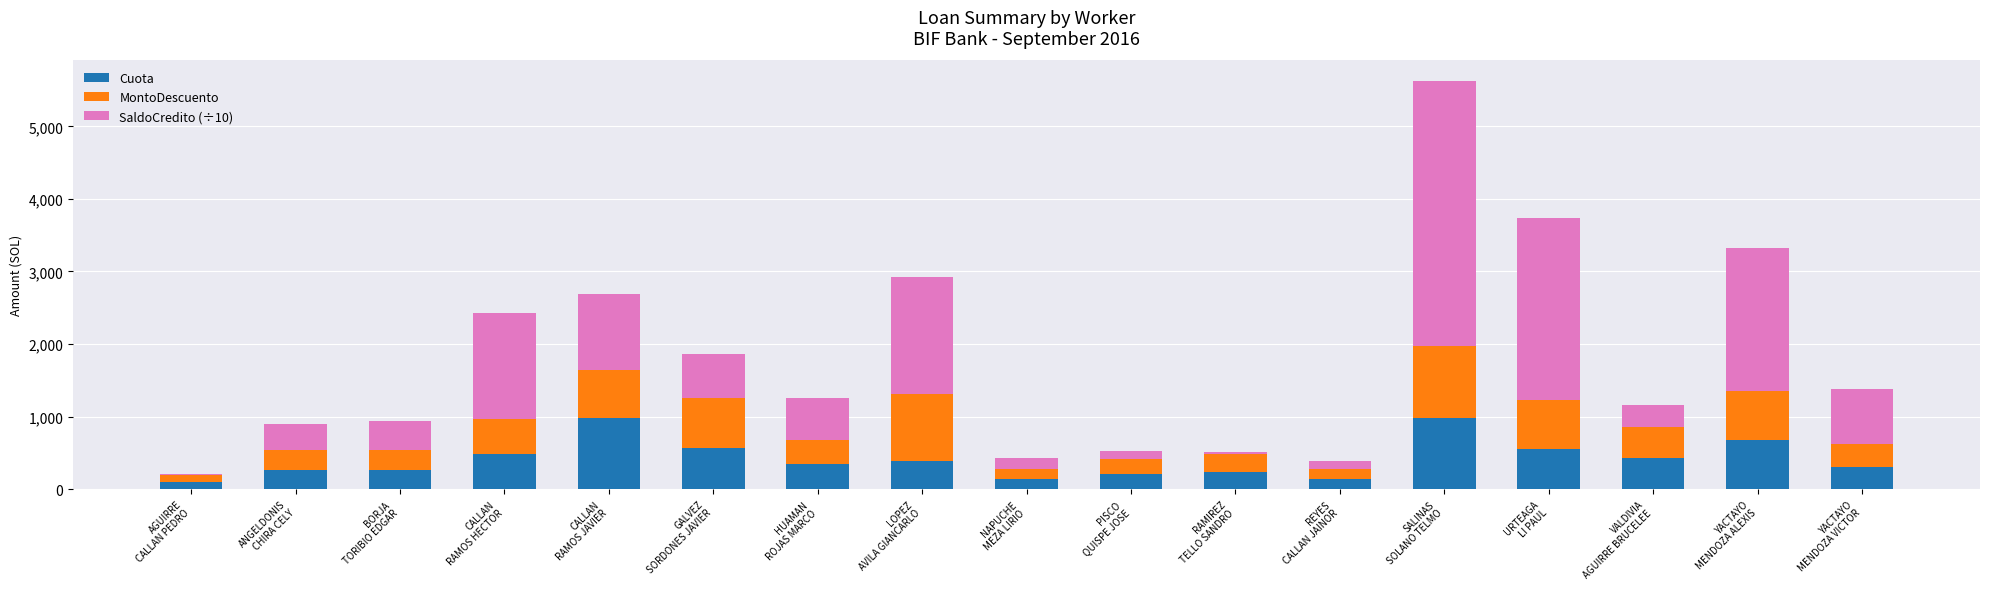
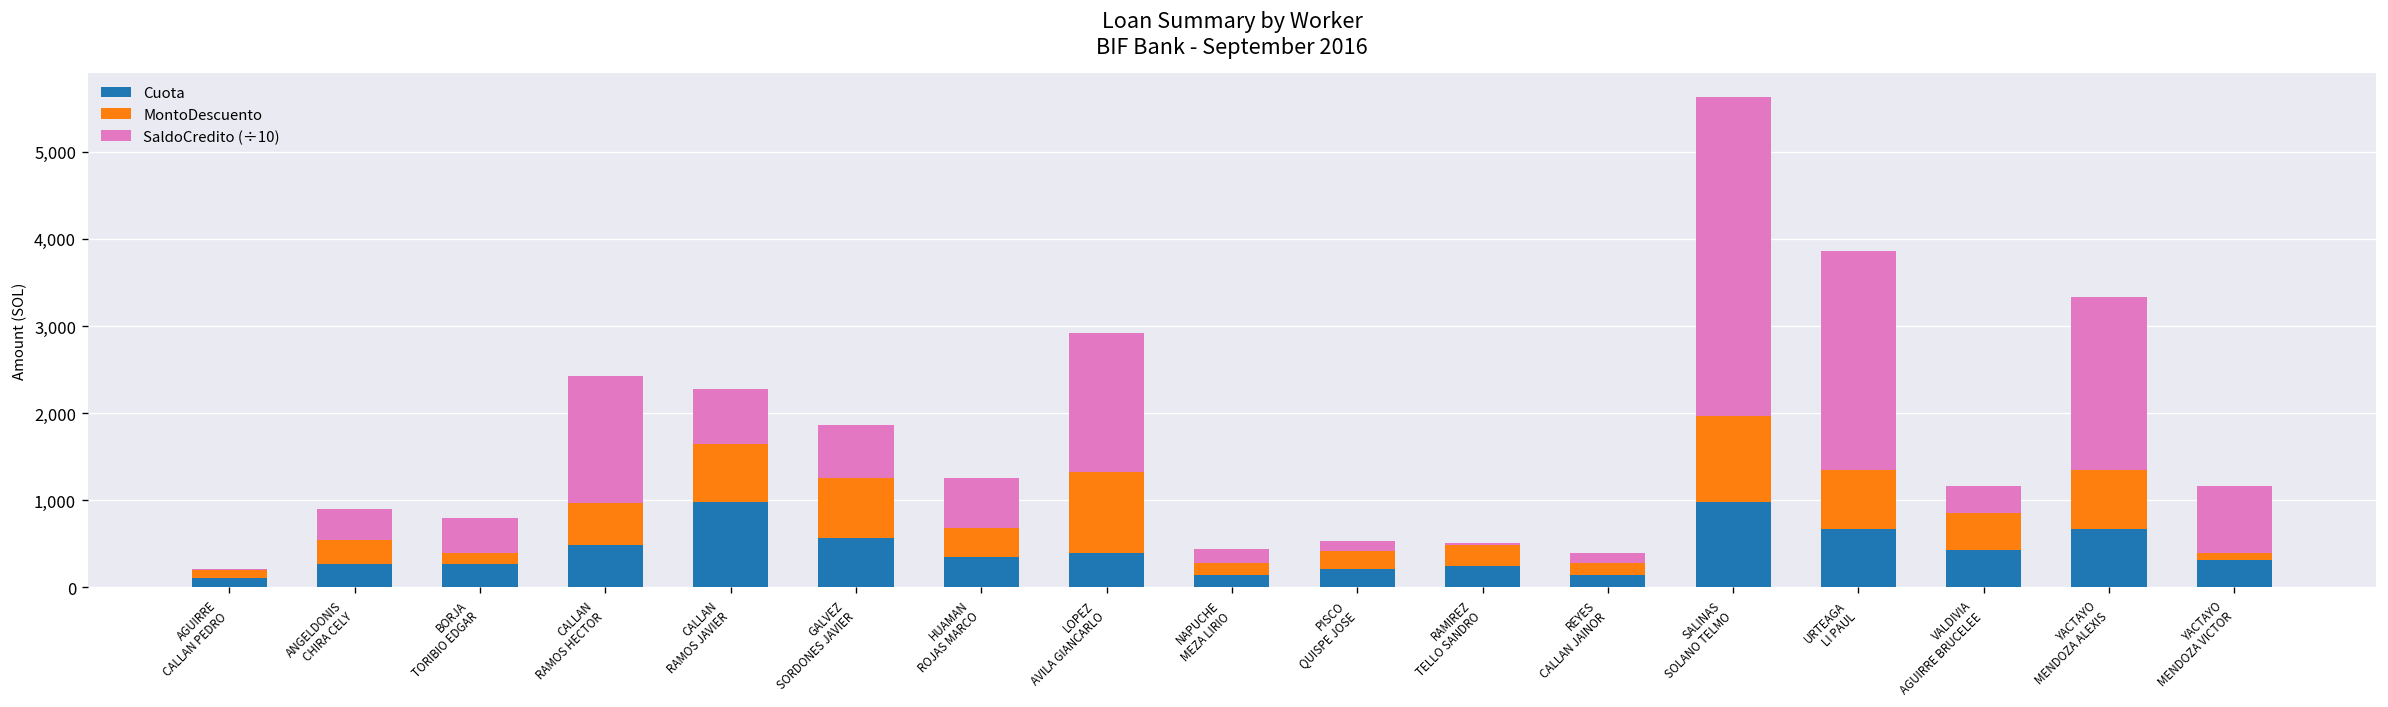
MontoDescuento, BORJA TORIBIO EDGAR: 300 -> 100
SaldoCredito (÷10), CALLAN RAMOS JAVIER: 1,000 -> 600
Cuota, URTEAGA LI PAUL: 600 -> 700
MontoDescuento, YACTAYO MENDOZA VICTOR: 300 -> 100
